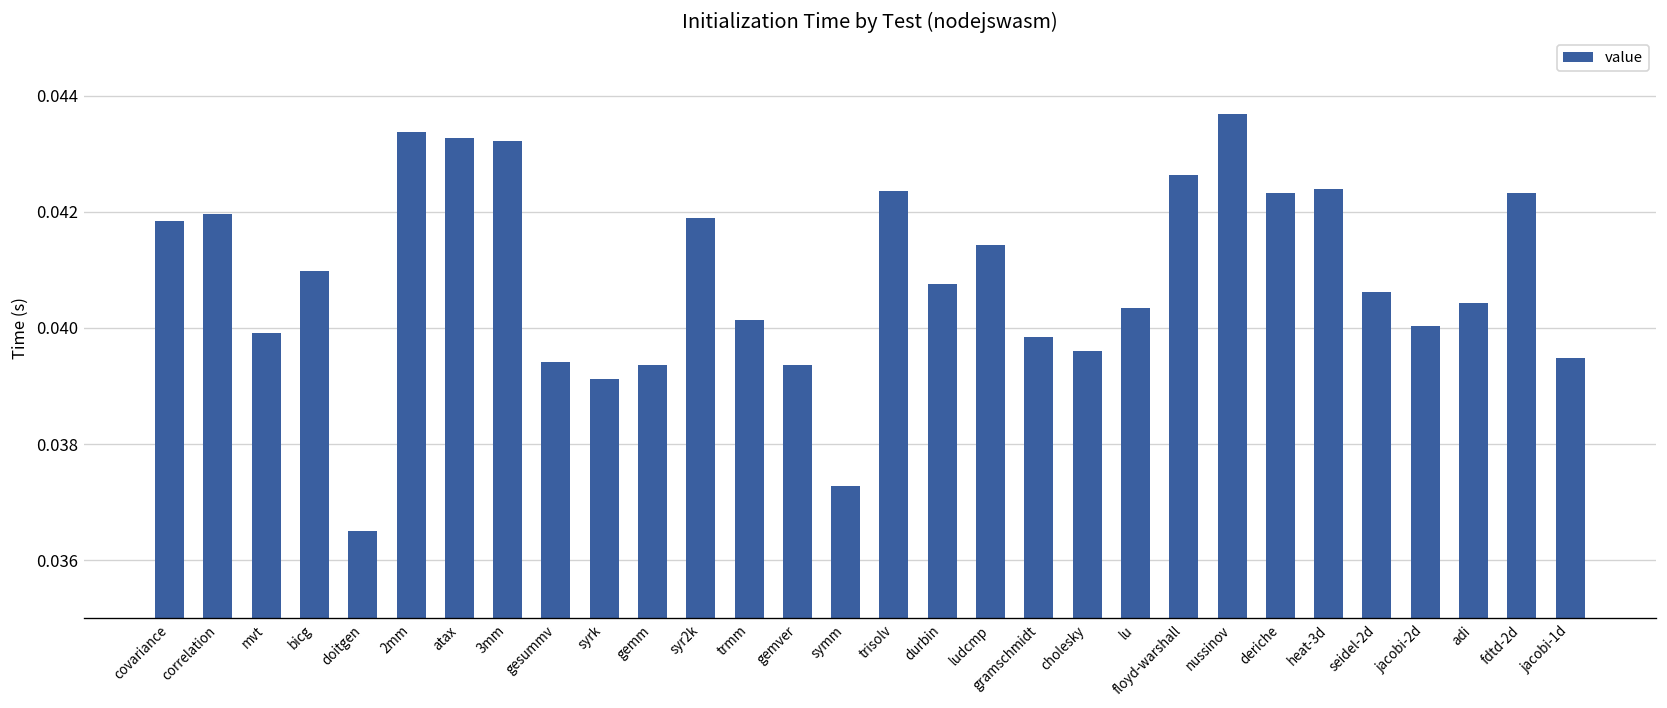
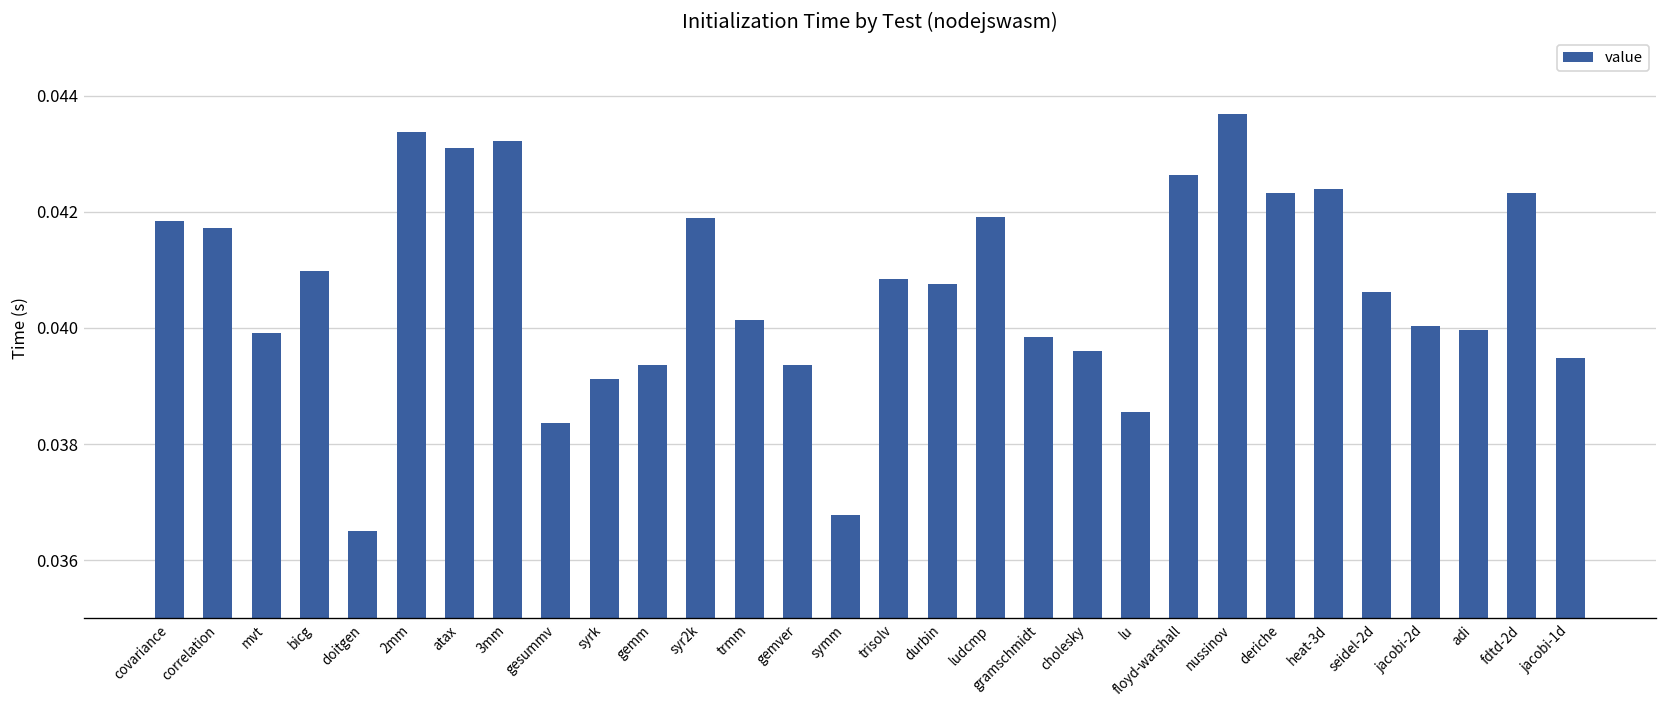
correlation: 0.0420 -> 0.0417
atax: 0.0433 -> 0.0431
gesummv: 0.0394 -> 0.0384
symm: 0.0373 -> 0.0368
trisolv: 0.0424 -> 0.0408
ludcmp: 0.0414 -> 0.0419
lu: 0.0403 -> 0.0386
adi: 0.0404 -> 0.0400
